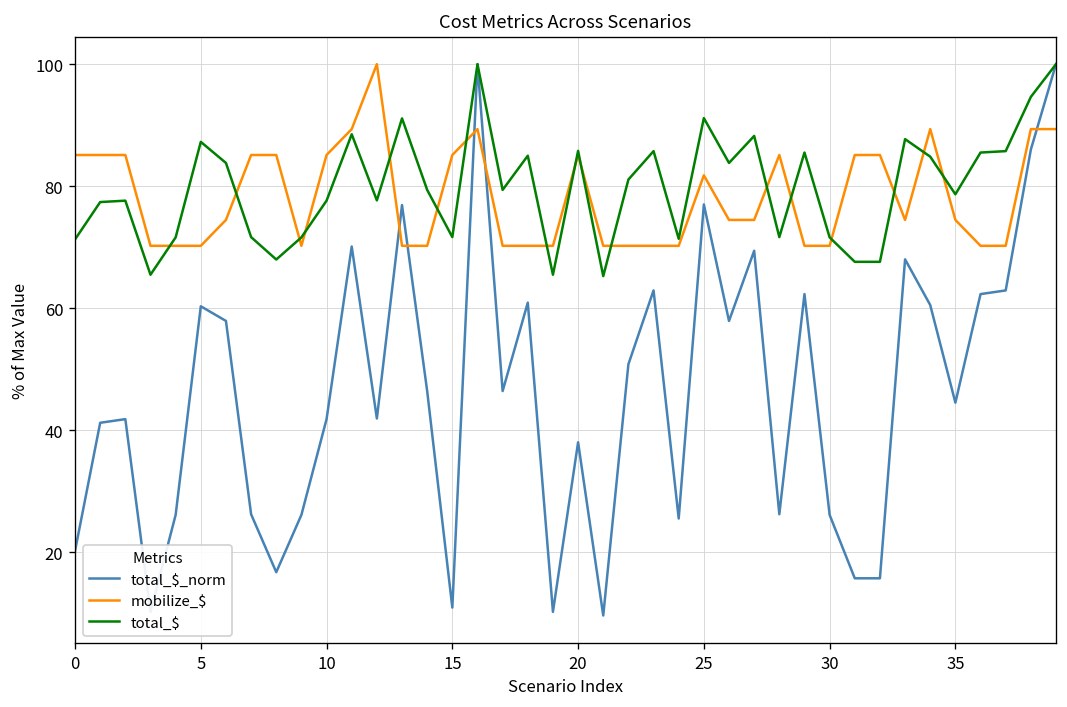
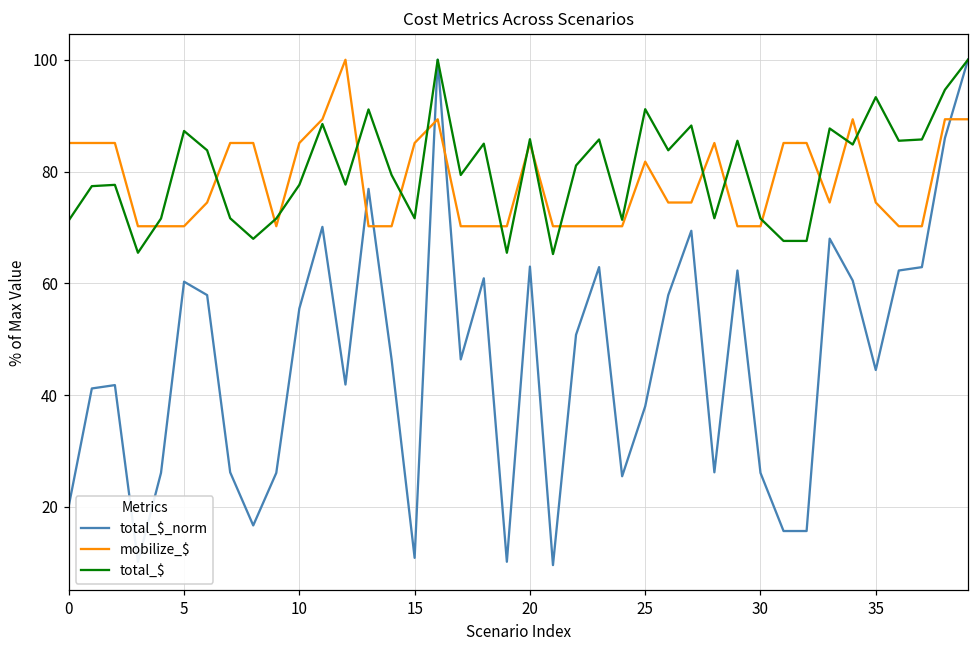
total_$_norm, 10: 42 -> 56
total_$_norm, 20: 38 -> 63
total_$_norm, 25: 77 -> 38
total_$, 35: 79 -> 93
